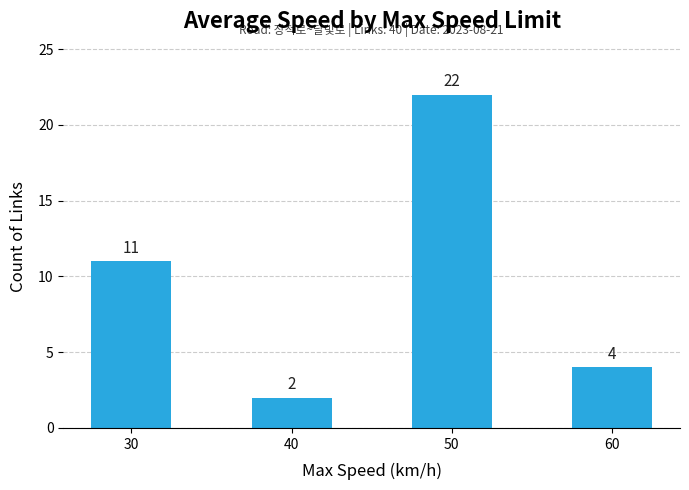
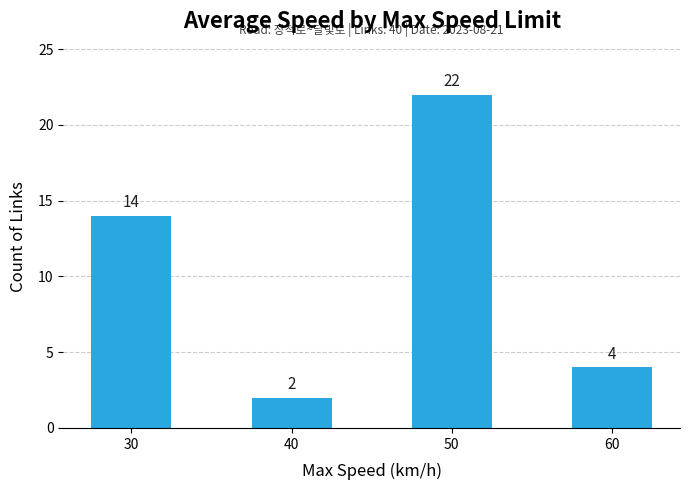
30: 11 -> 14
